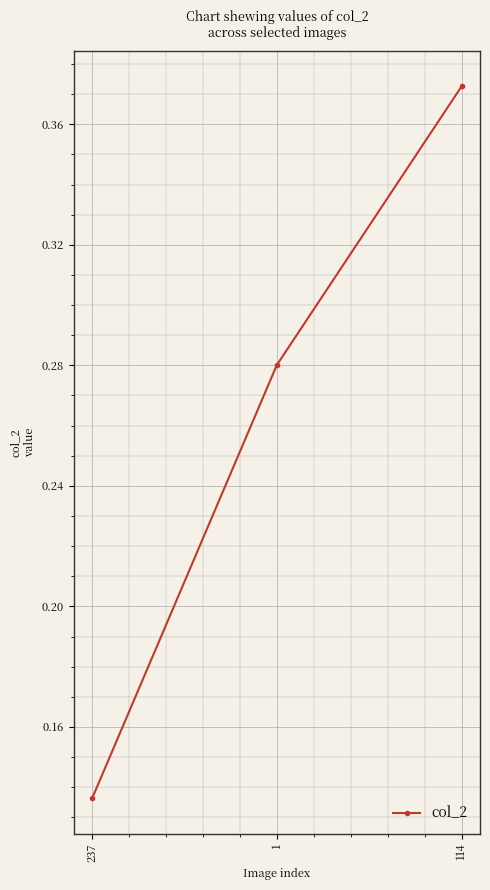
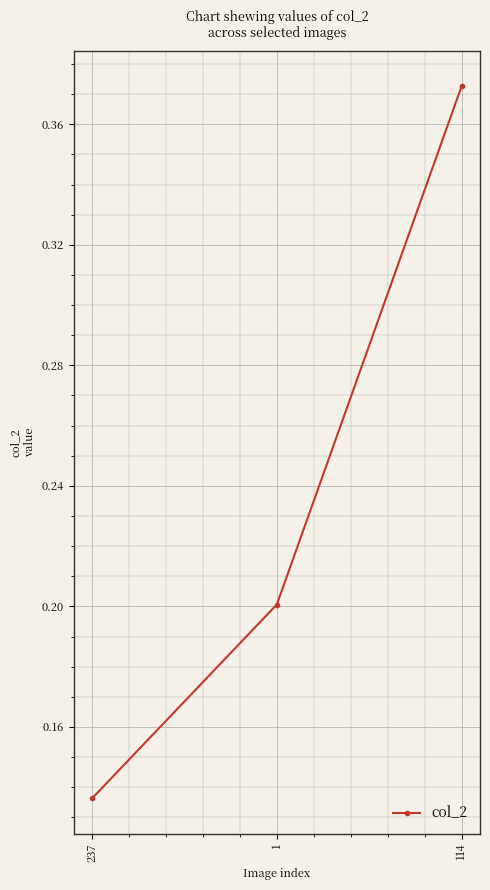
1: 0.280 -> 0.201
